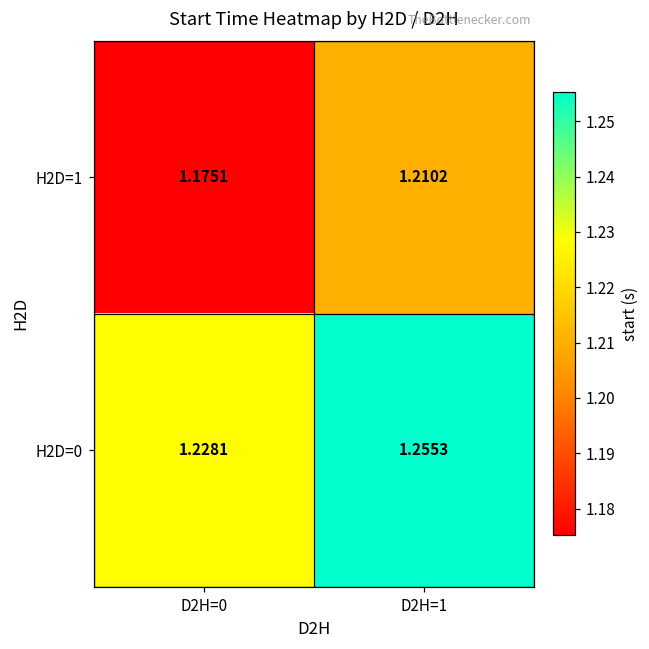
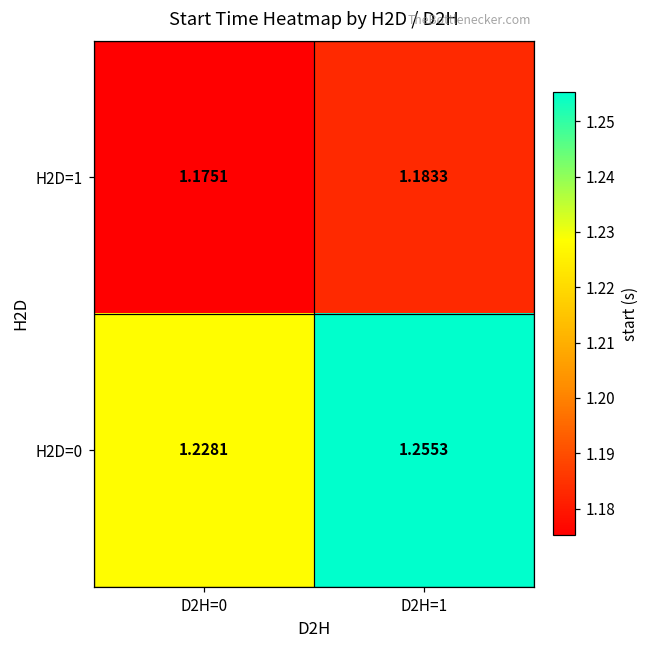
H2D=1, D2H=1: 1.2102 -> 1.1833
